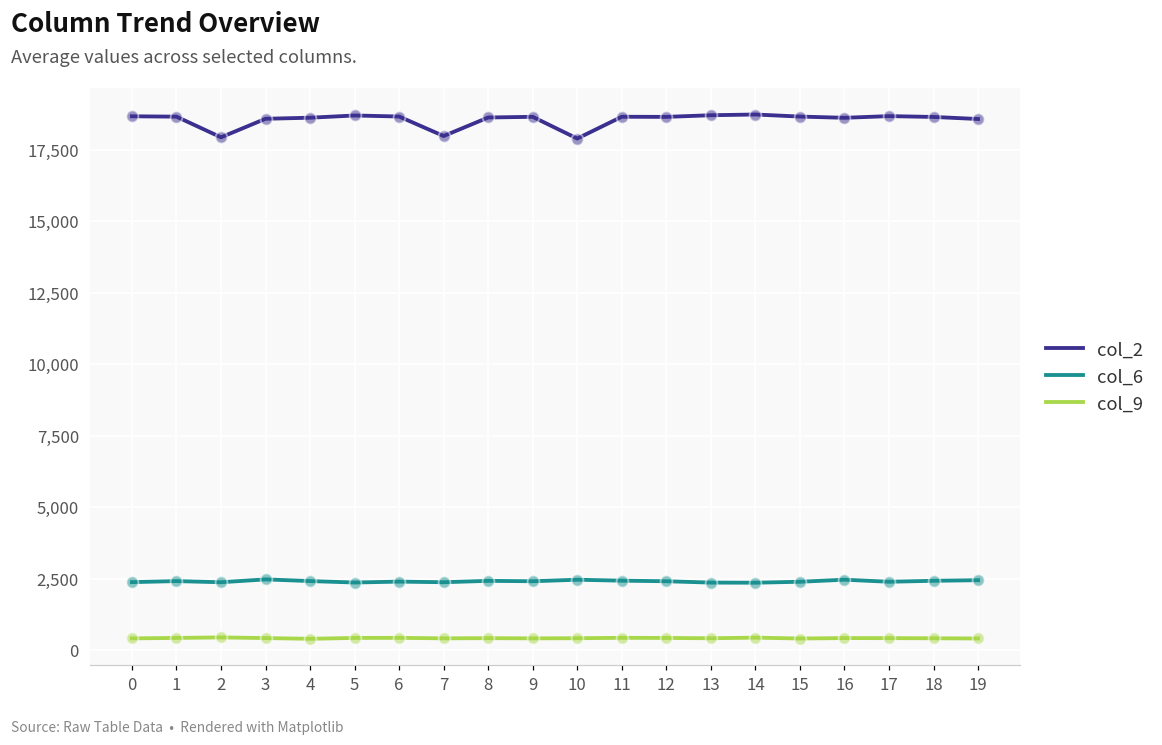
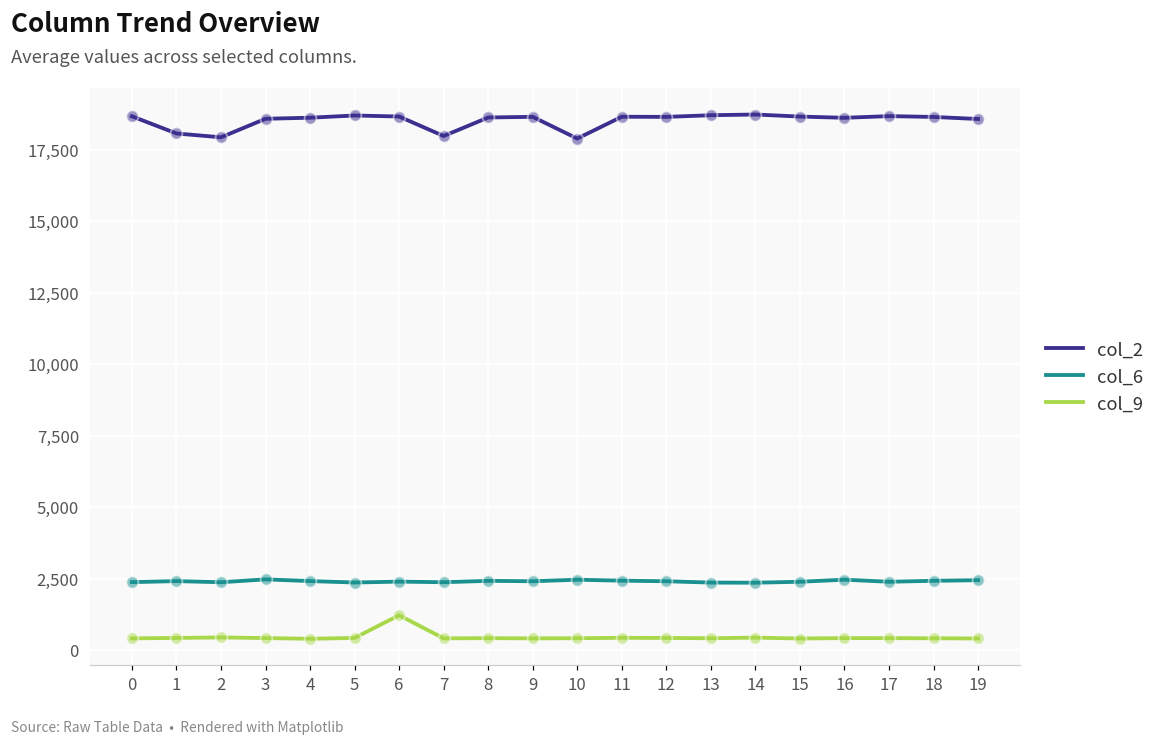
col_2, 1: 18,700 -> 18,100
col_9, 6: 400 -> 1,200
